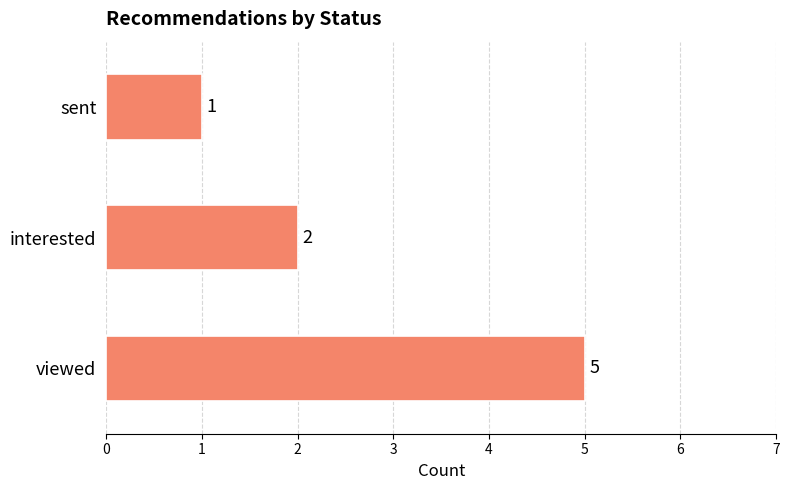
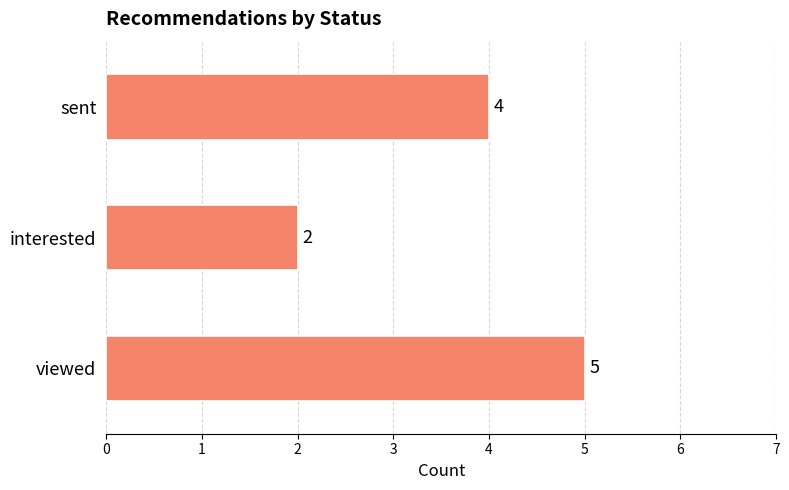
sent: 1 -> 4
